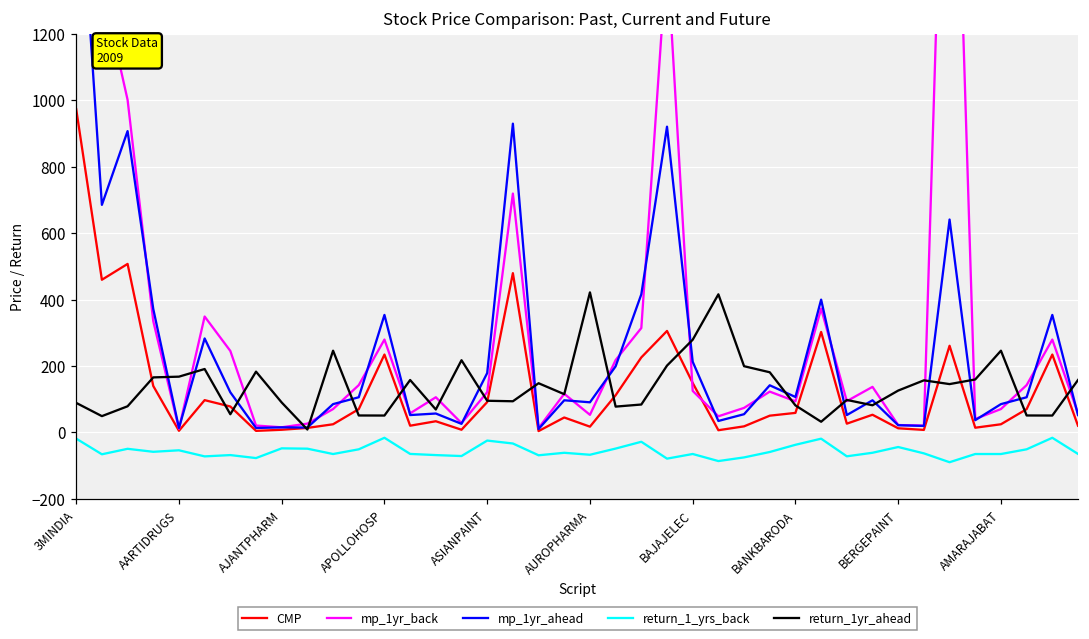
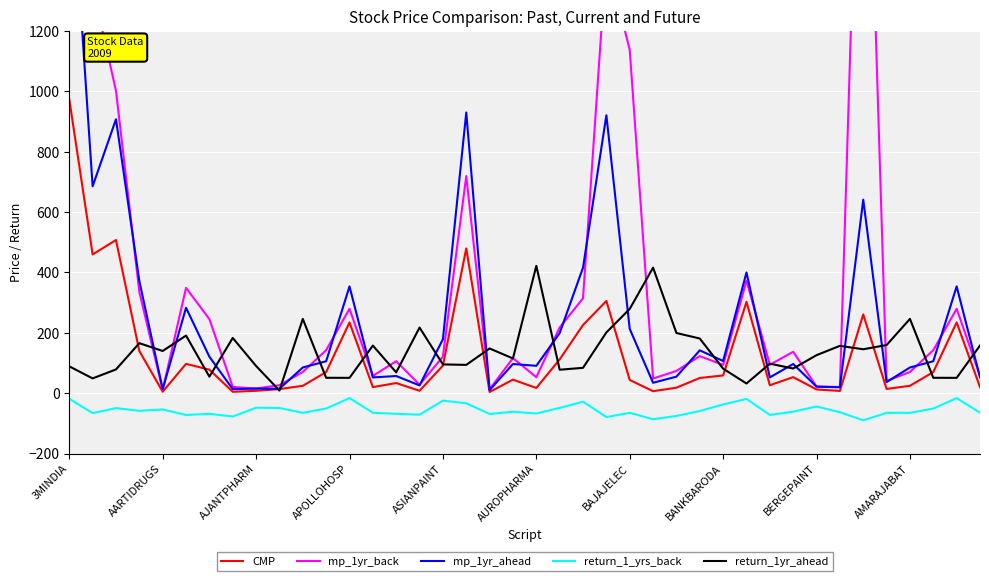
return_1yr_ahead, AARTIDRUGS: 170 -> 140
CMP, BAJAJELEC: 150 -> 40
mp_1yr_back, BAJAJELEC: 130 -> 1140
